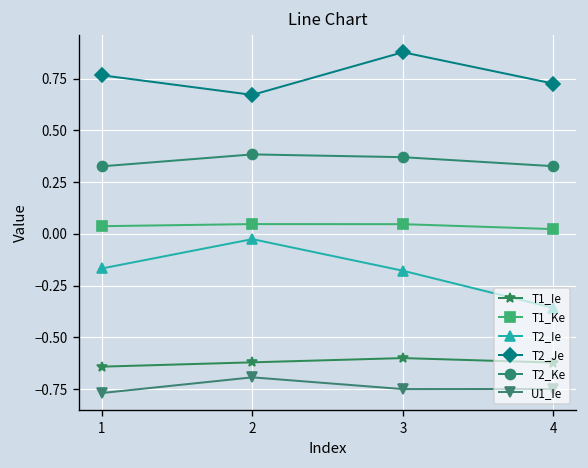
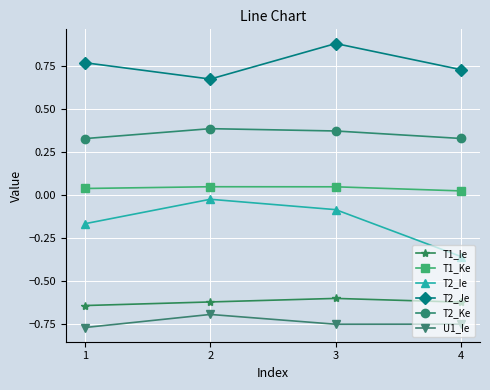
T2_Ie, 3: -0.18 -> -0.09
